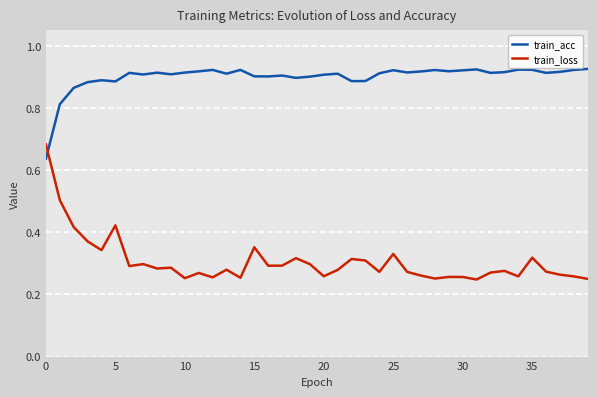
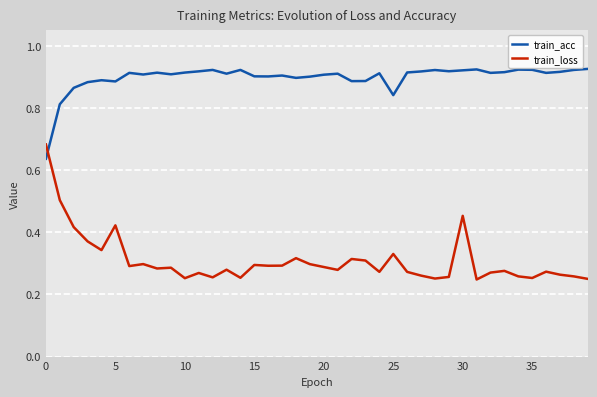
train_loss, 15: 0.35 -> 0.29
train_loss, 20: 0.26 -> 0.29
train_acc, 25: 0.92 -> 0.84
train_loss, 30: 0.26 -> 0.45
train_loss, 35: 0.32 -> 0.25
